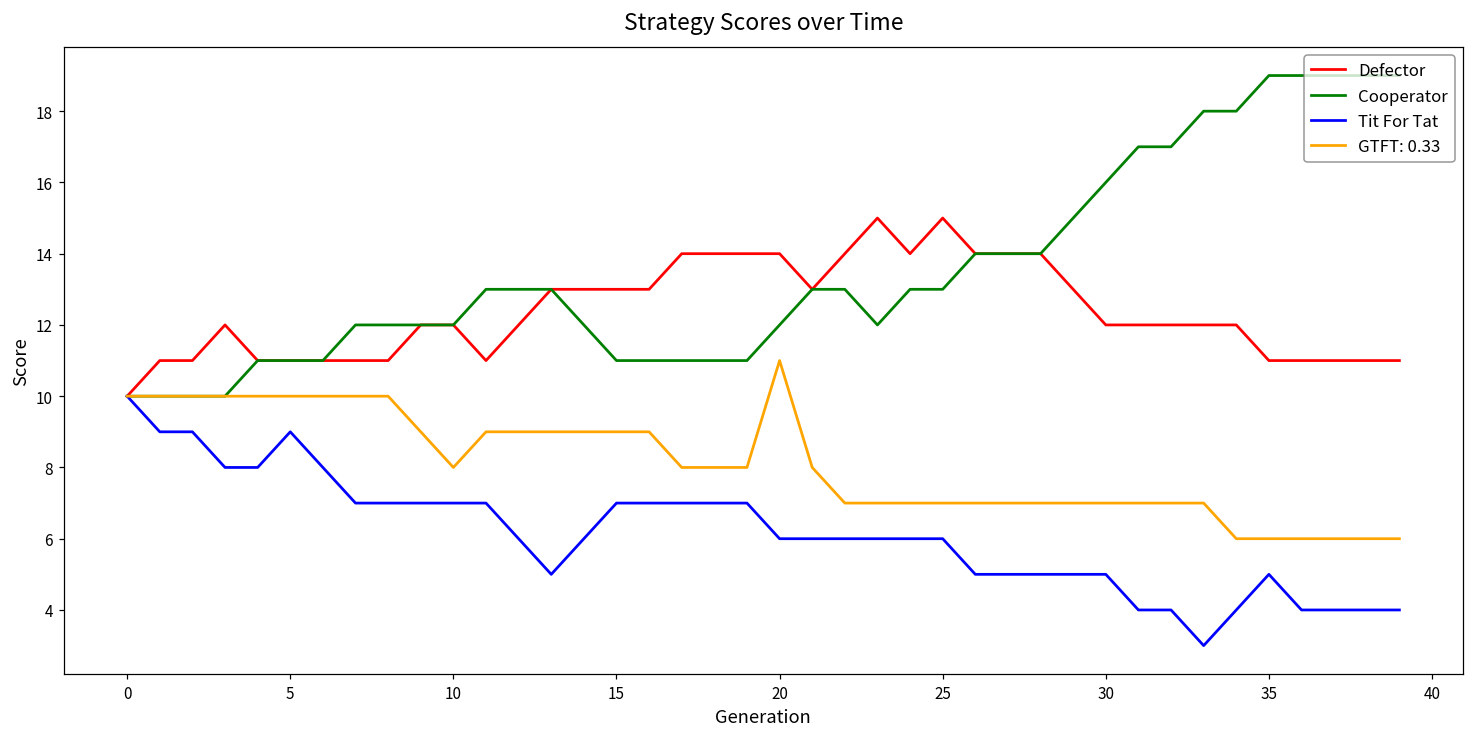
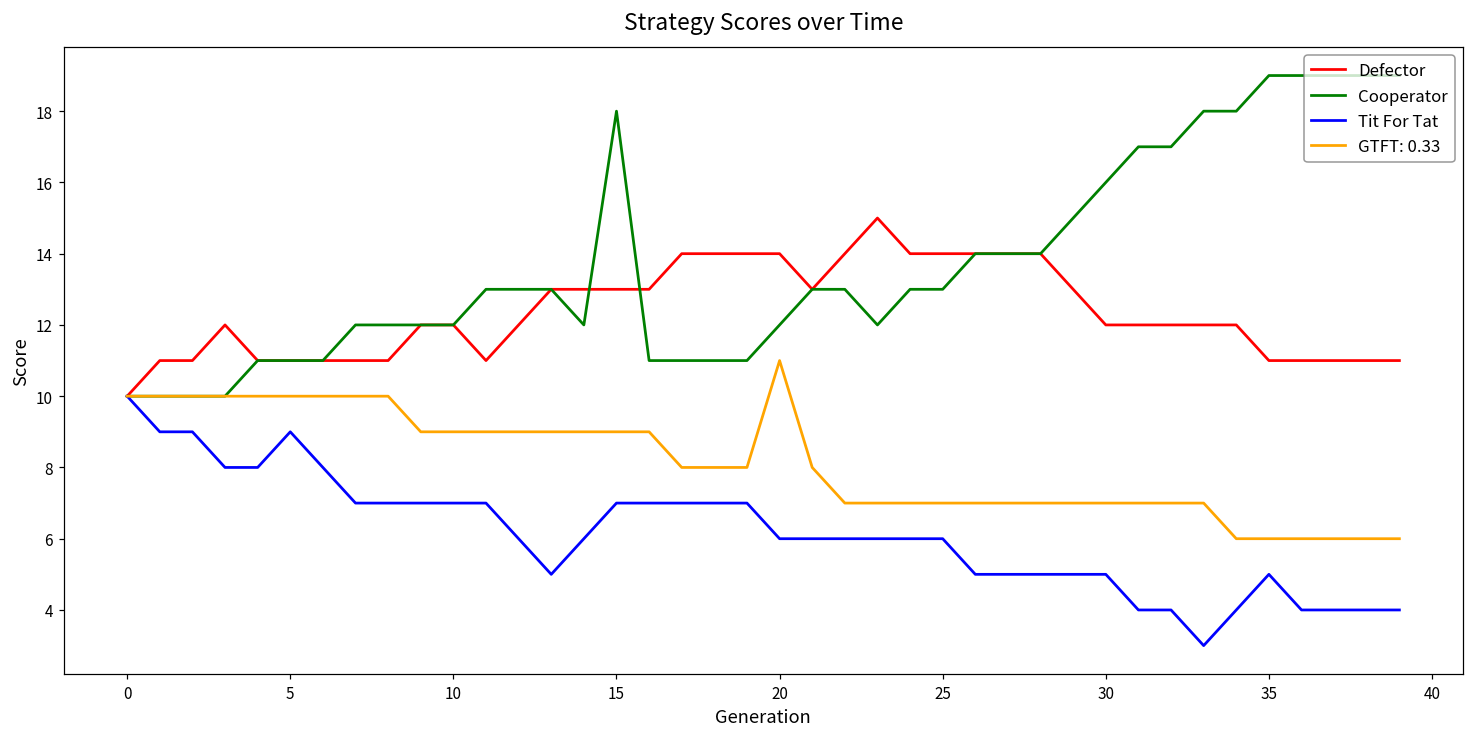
GTFT: 0.33, 10: 8 -> 9
Cooperator, 15: 11 -> 18
Defector, 25: 15 -> 14
